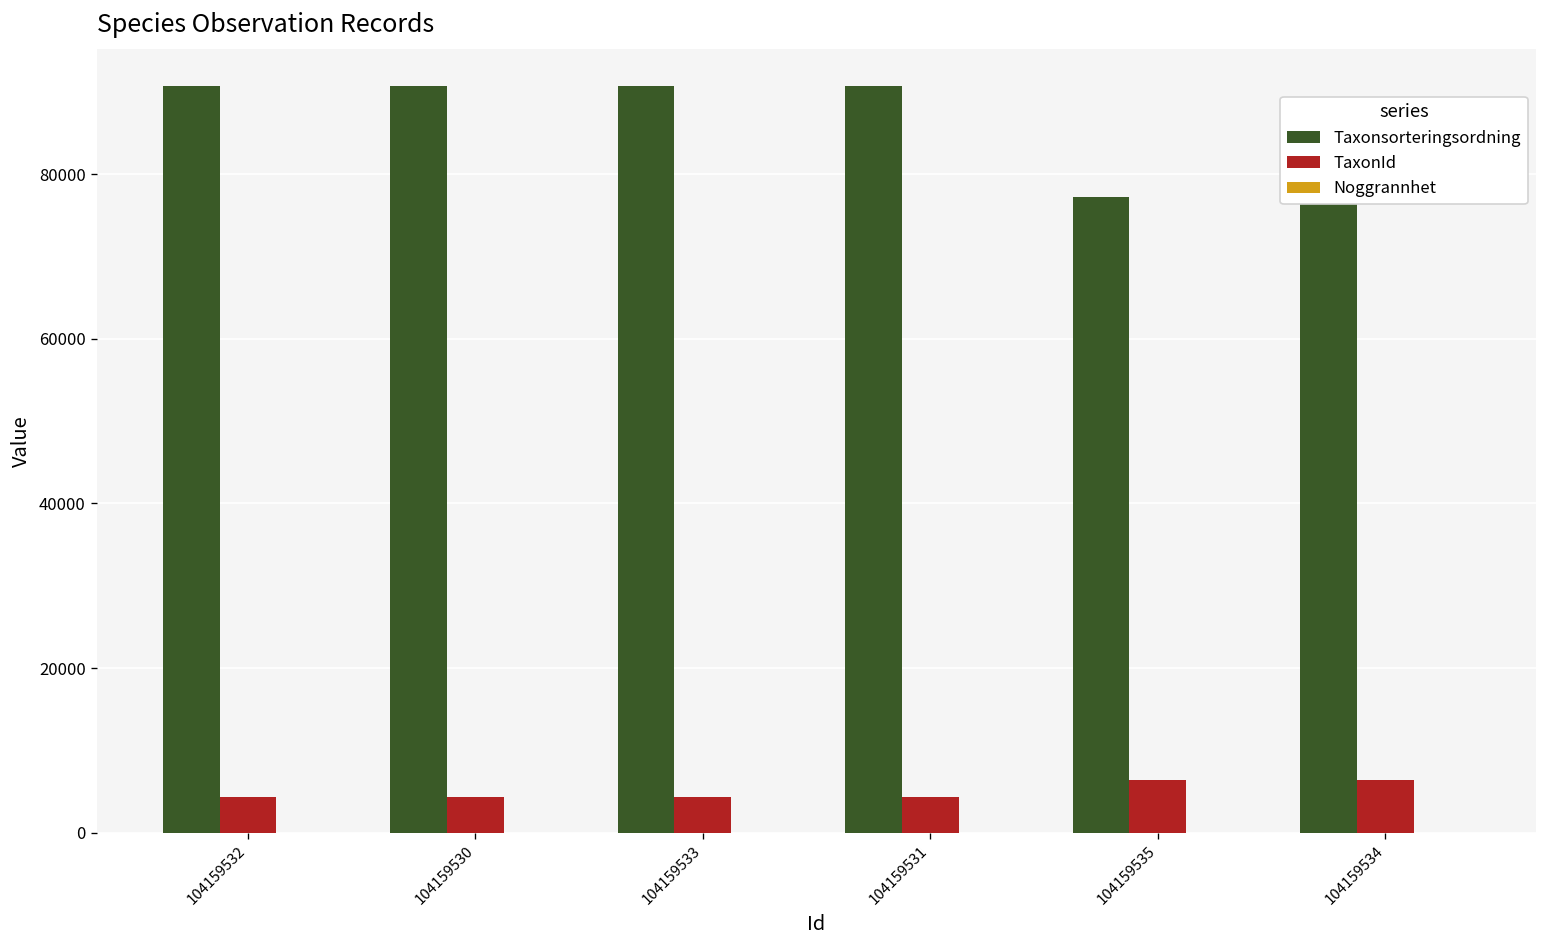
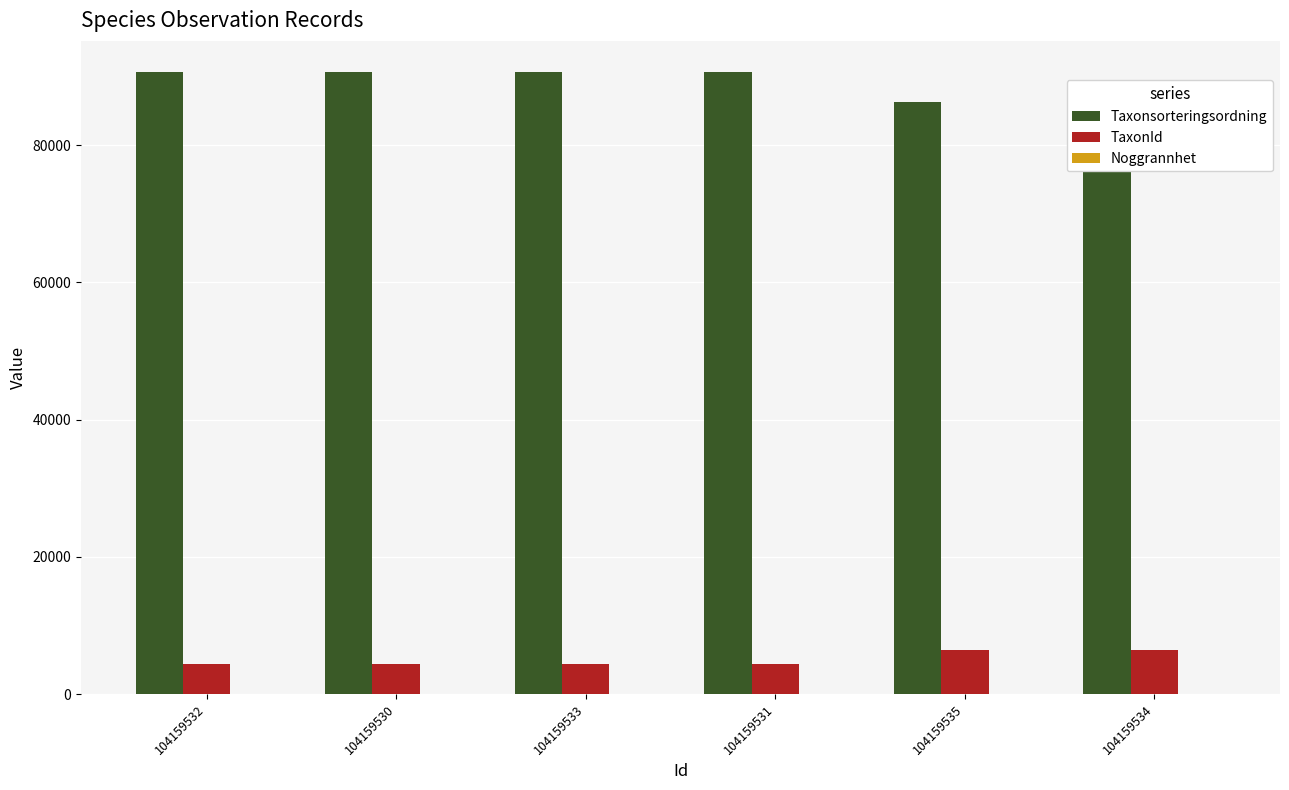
Taxonsorteringsordning, 104159535: 77000 -> 86000
